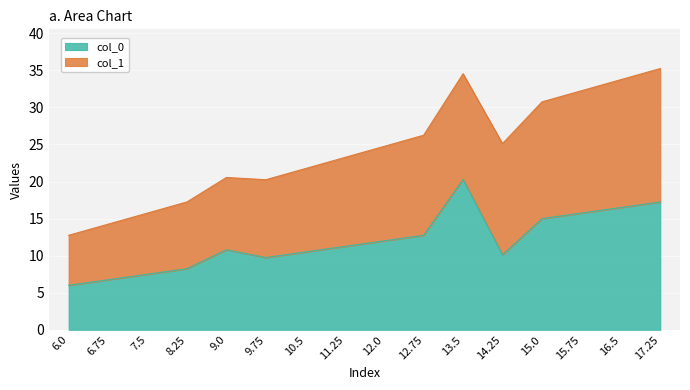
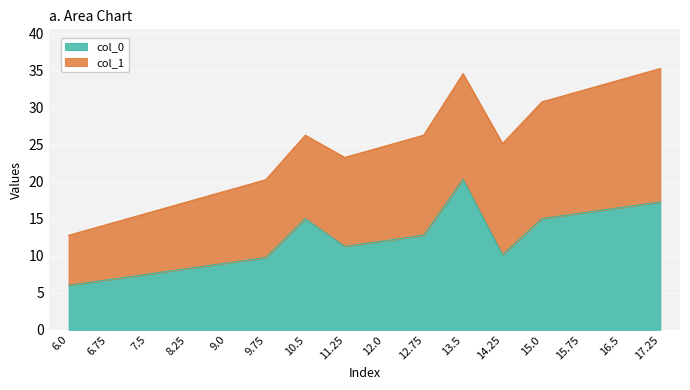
col_0, 9.0: 11 -> 9
col_0, 10.5: 11 -> 15
